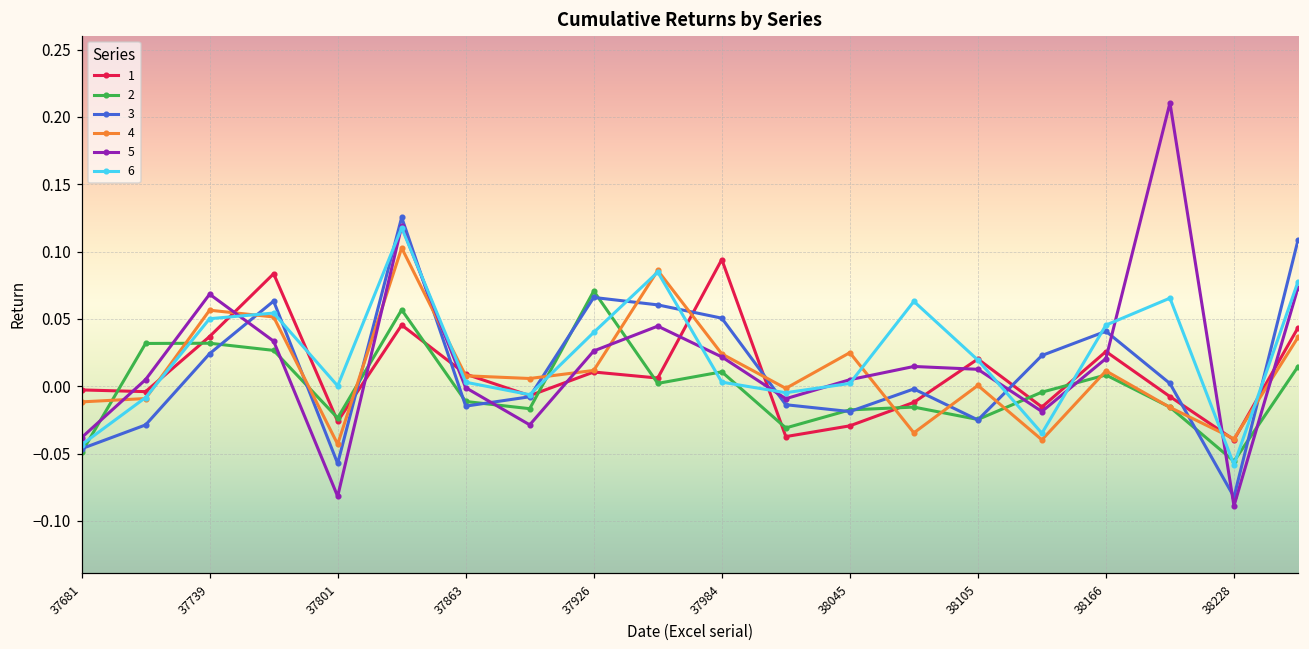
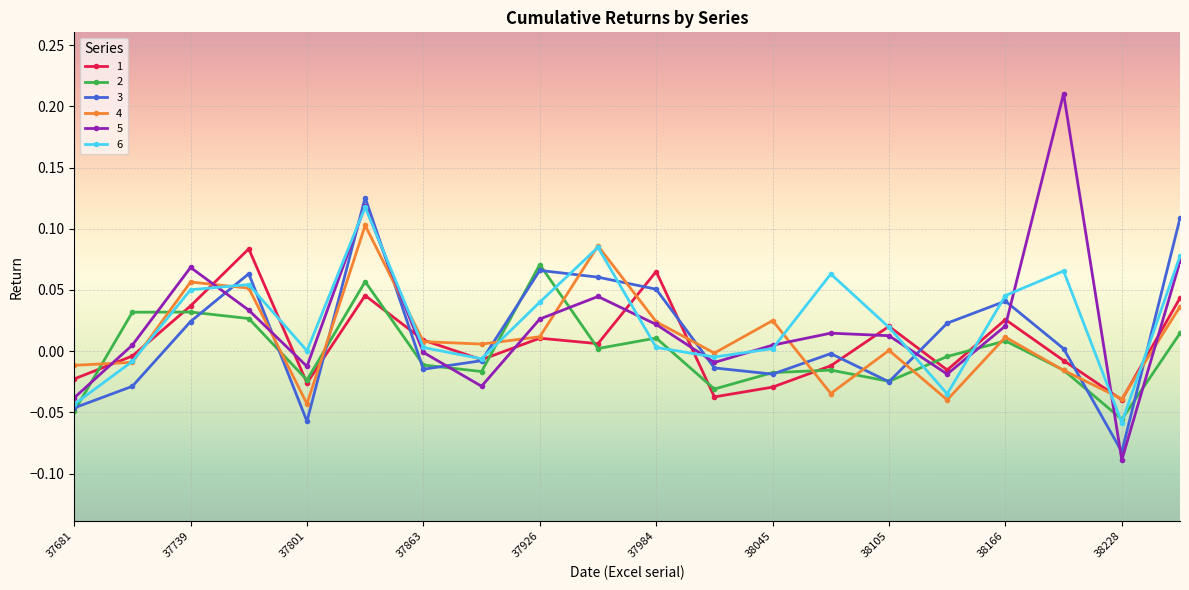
1, 37681: -0.003 -> -0.023
5, 37801: -0.082 -> -0.013
1, 37984: 0.094 -> 0.065
